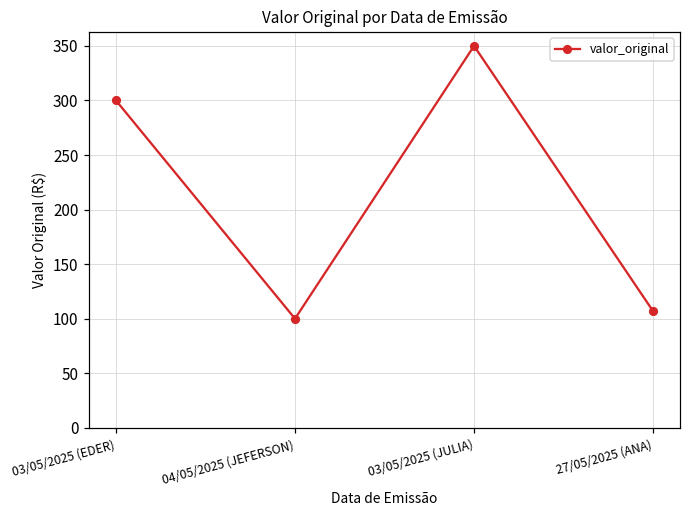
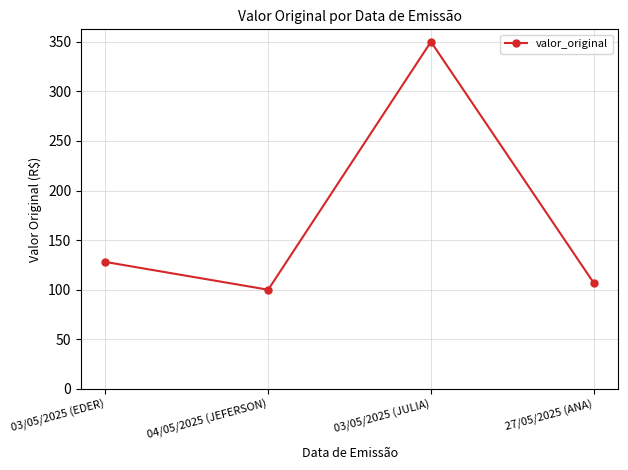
03/05/2025 (EDER): 300 -> 130
